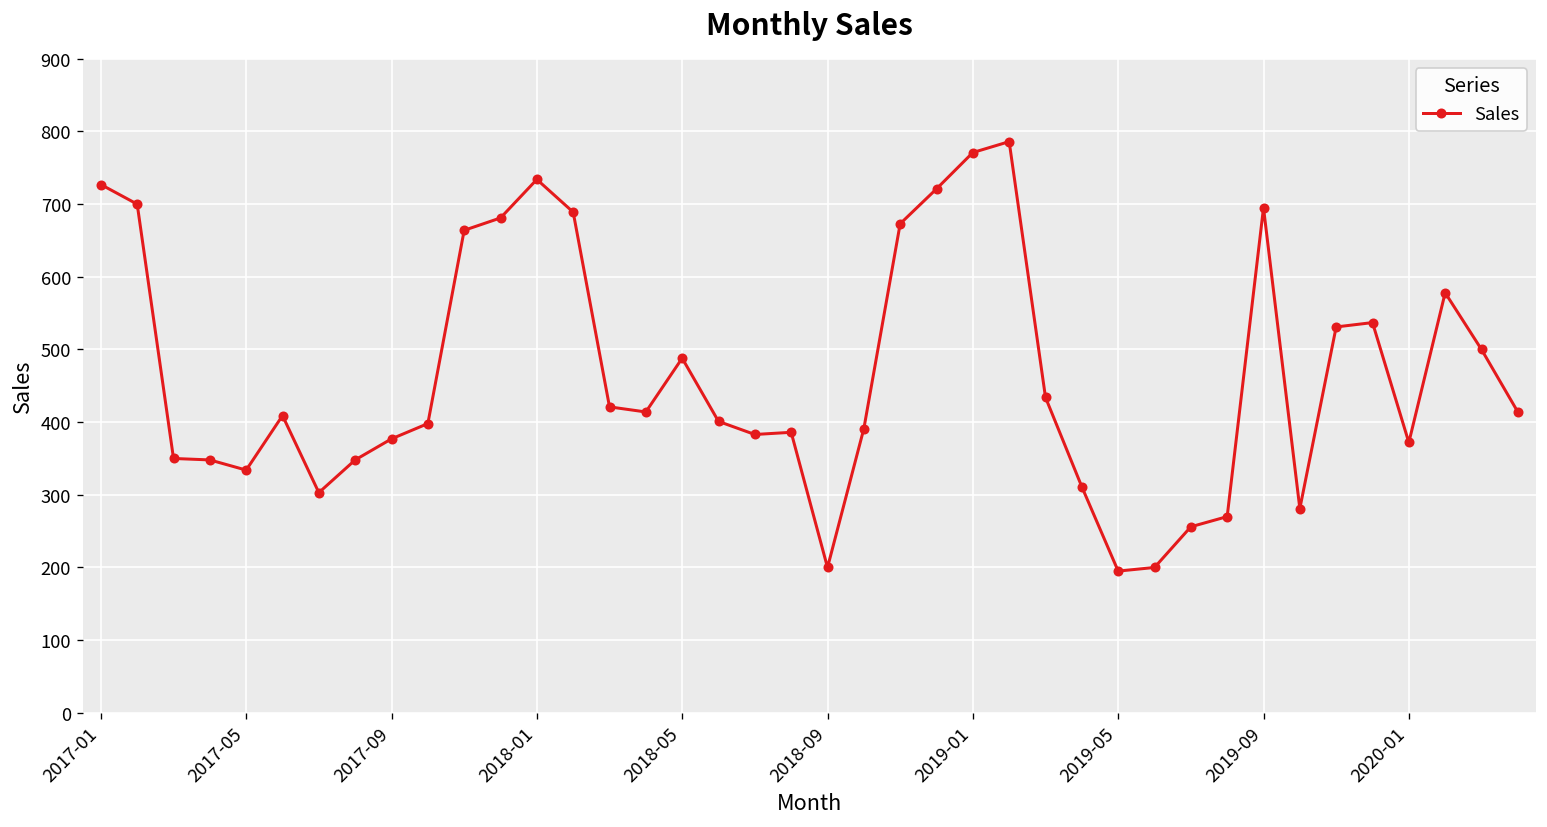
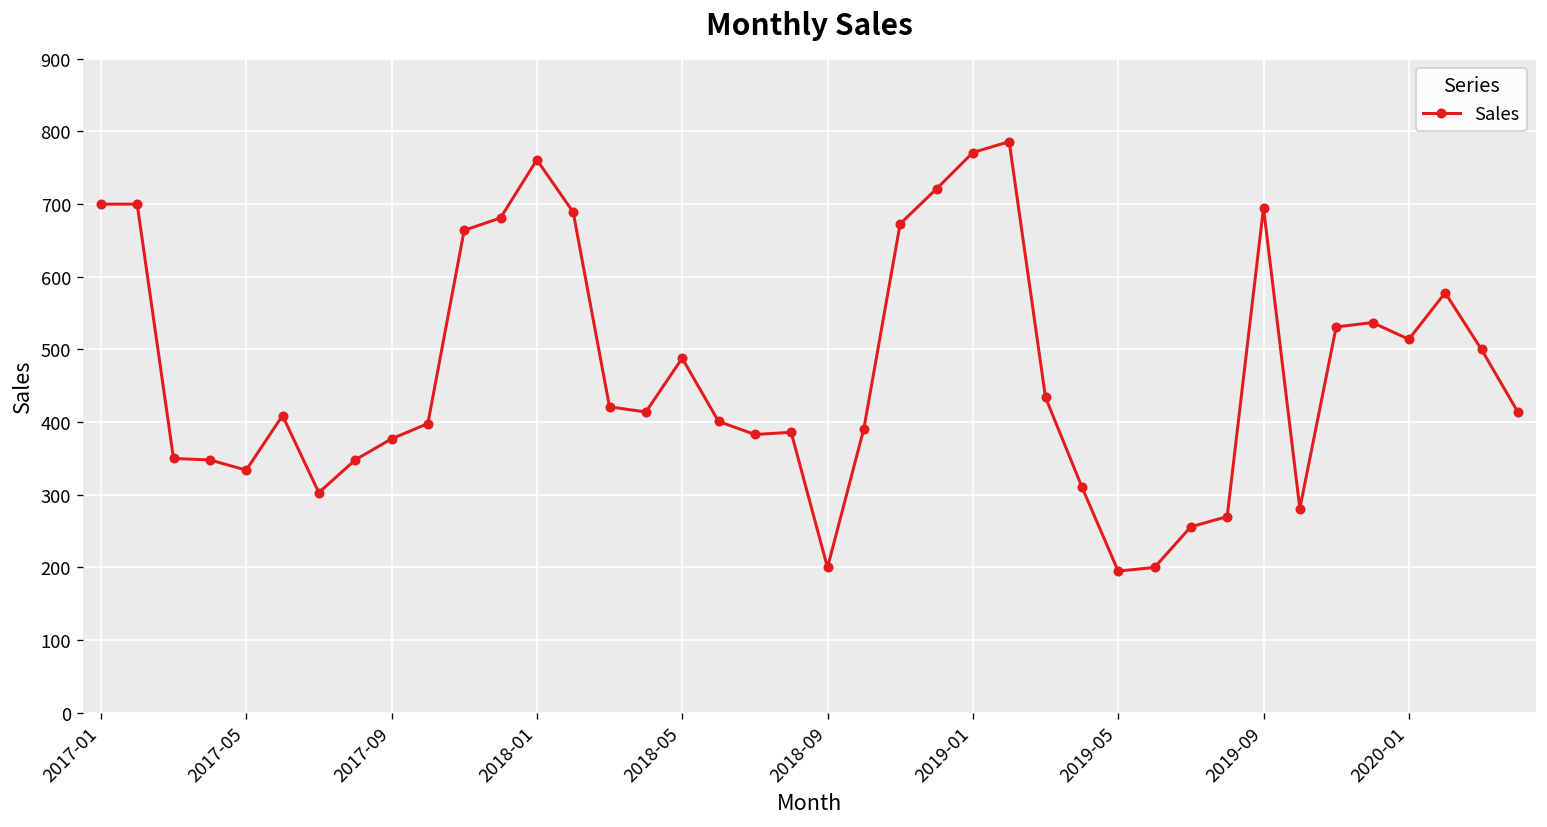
2017-01: 730 -> 700
2018-01: 730 -> 760
2020-01: 370 -> 510
